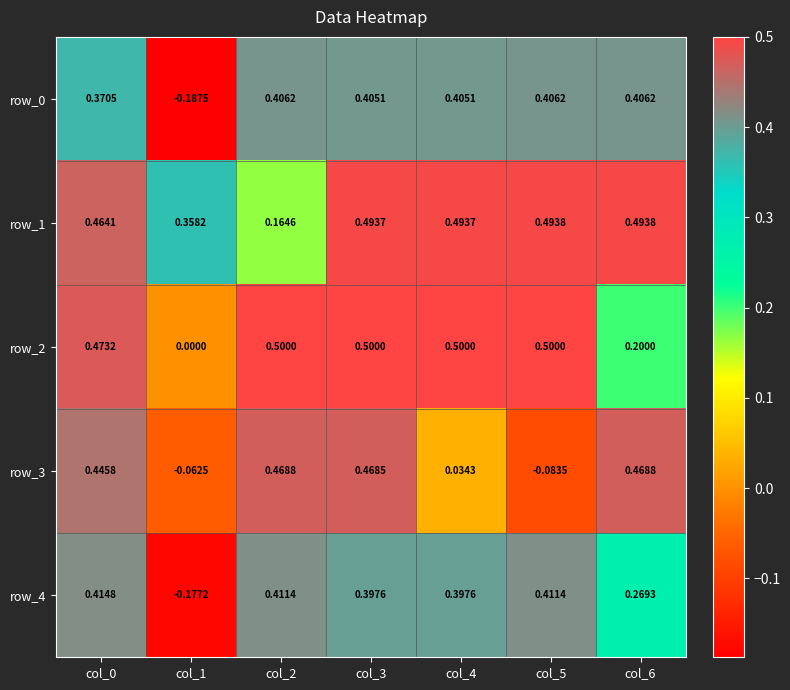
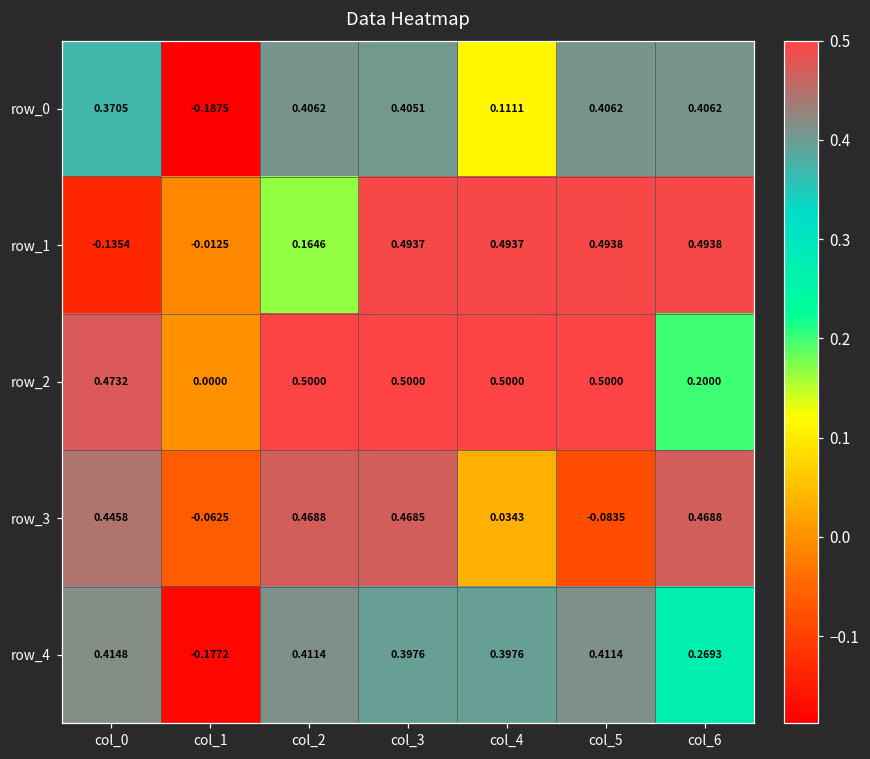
row_0, col_4: 0.4051 -> 0.1111
row_1, col_0: 0.4641 -> -0.1354
row_1, col_1: 0.3582 -> -0.0125
